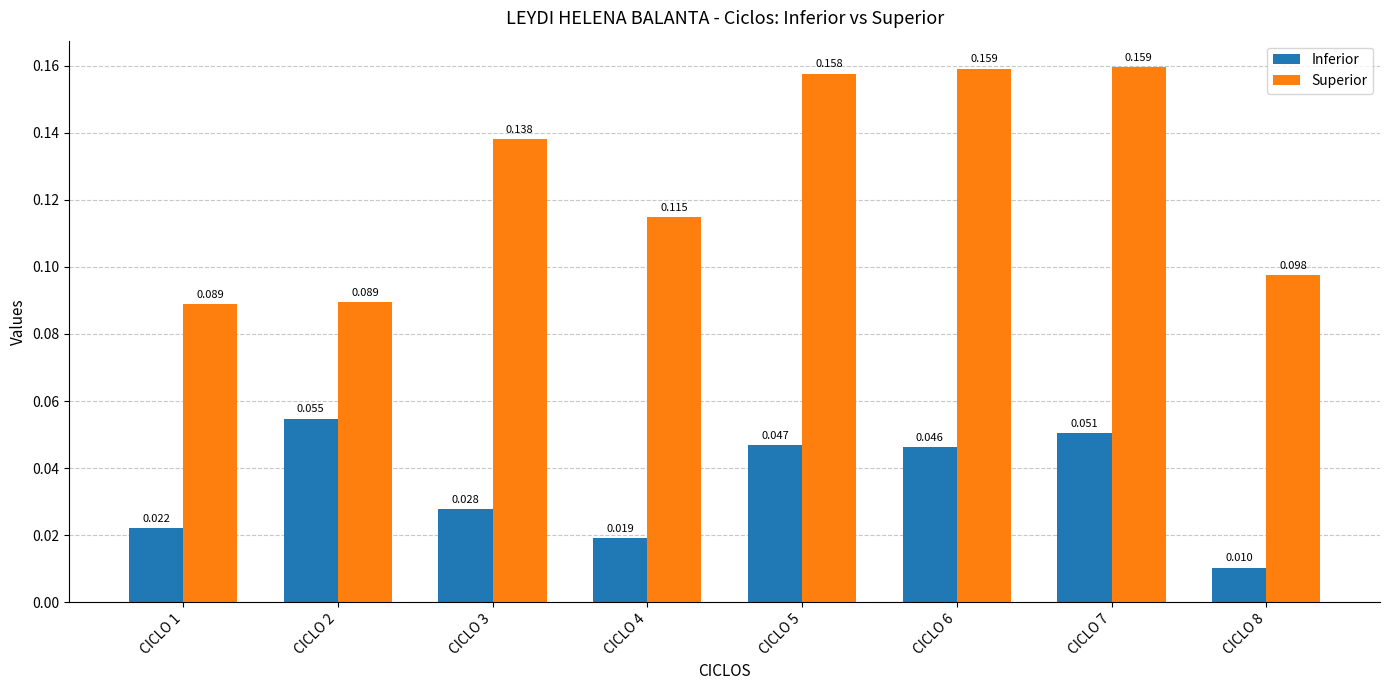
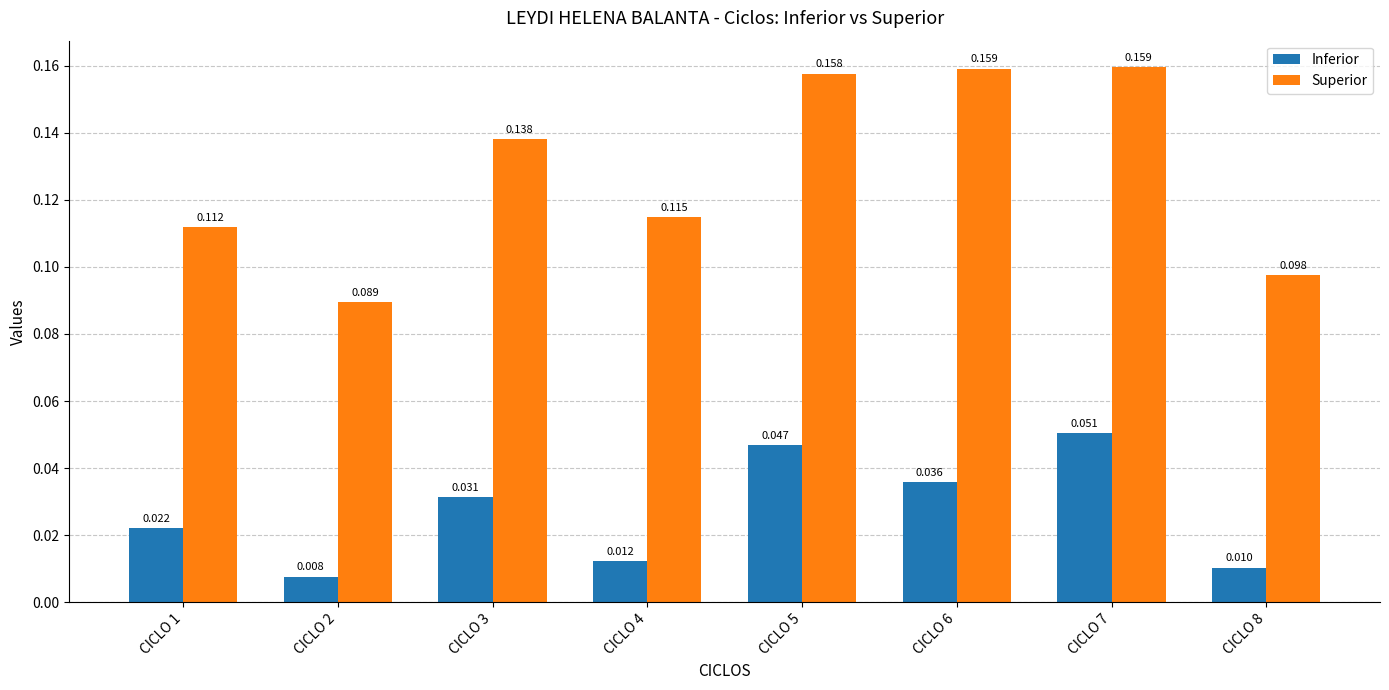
Superior, CICLO 1: 0.089 -> 0.112
Inferior, CICLO 2: 0.055 -> 0.008
Inferior, CICLO 3: 0.028 -> 0.031
Inferior, CICLO 4: 0.019 -> 0.012
Inferior, CICLO 6: 0.046 -> 0.036
